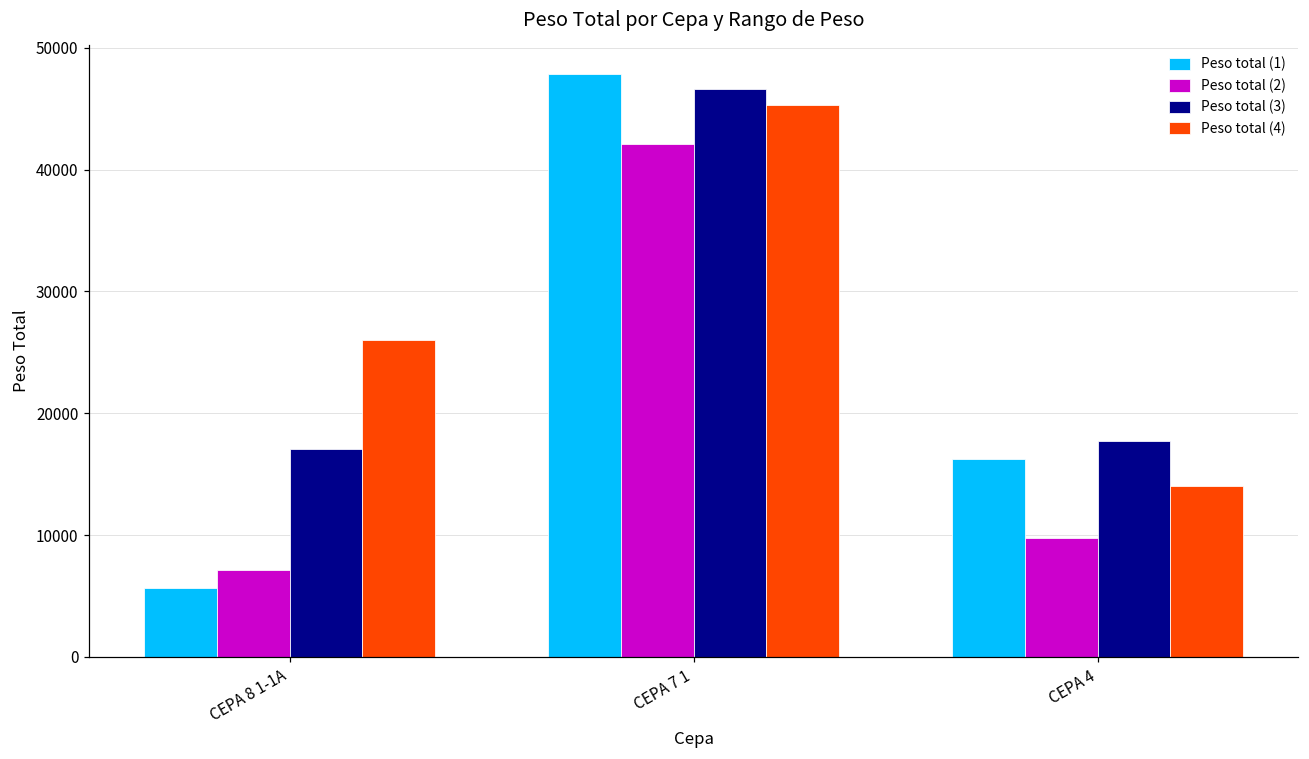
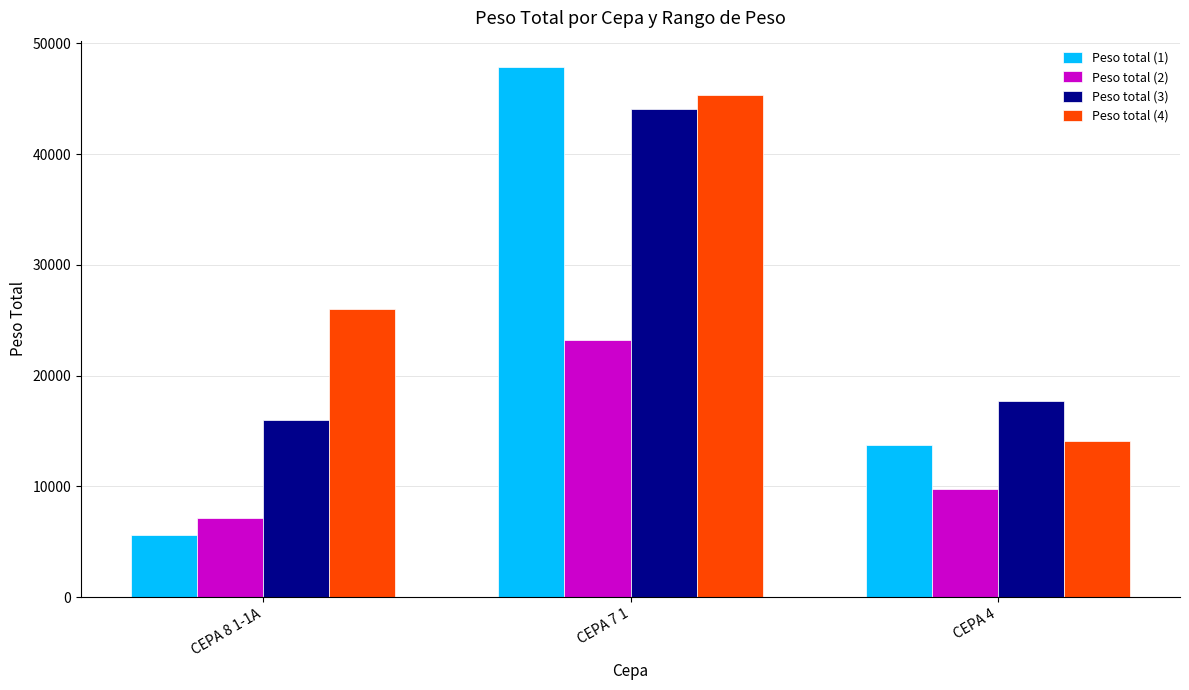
Peso total (3), CEPA 8 1-1A: 17100 -> 16000
Peso total (2), CEPA 7 1: 42100 -> 23200
Peso total (3), CEPA 7 1: 46600 -> 44100
Peso total (1), CEPA 4: 16200 -> 13700
